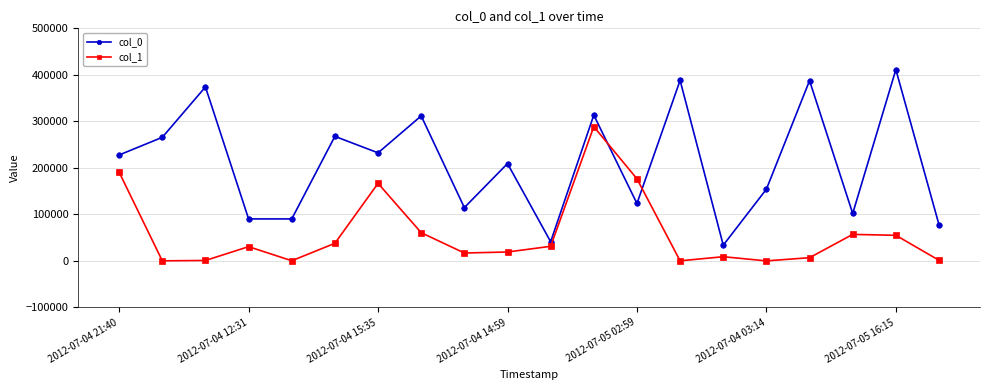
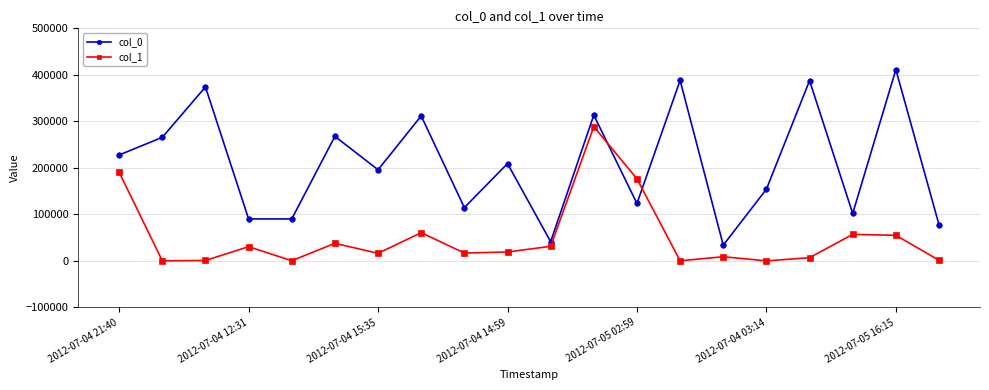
col_0, 2012-07-04 15:35: 230000 -> 200000
col_1, 2012-07-04 15:35: 170000 -> 20000
